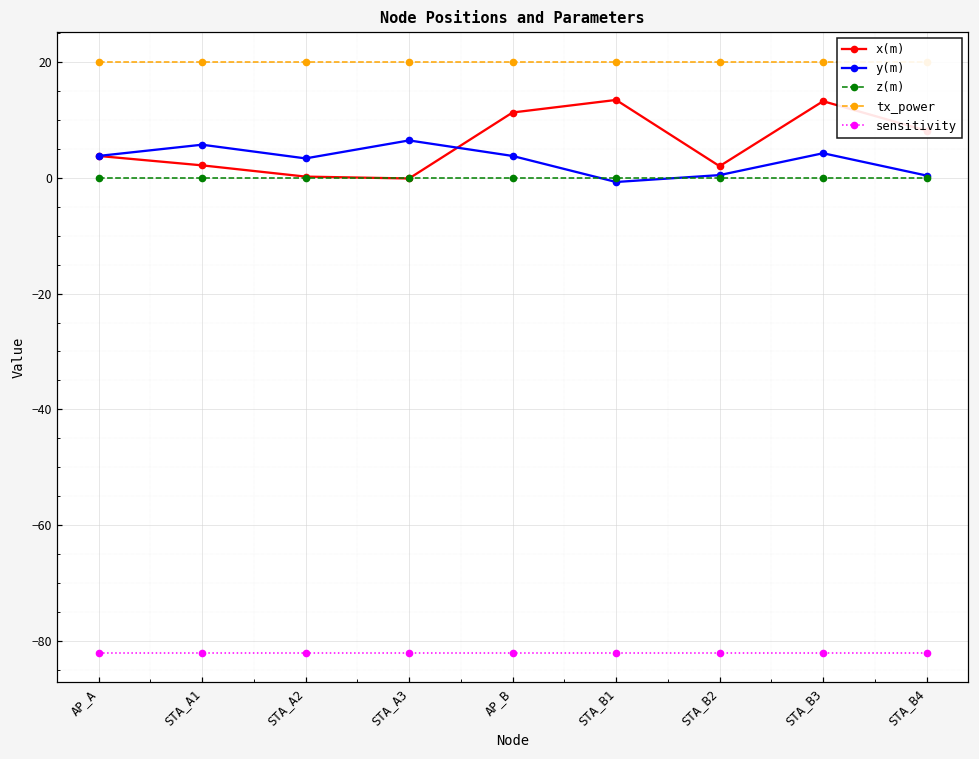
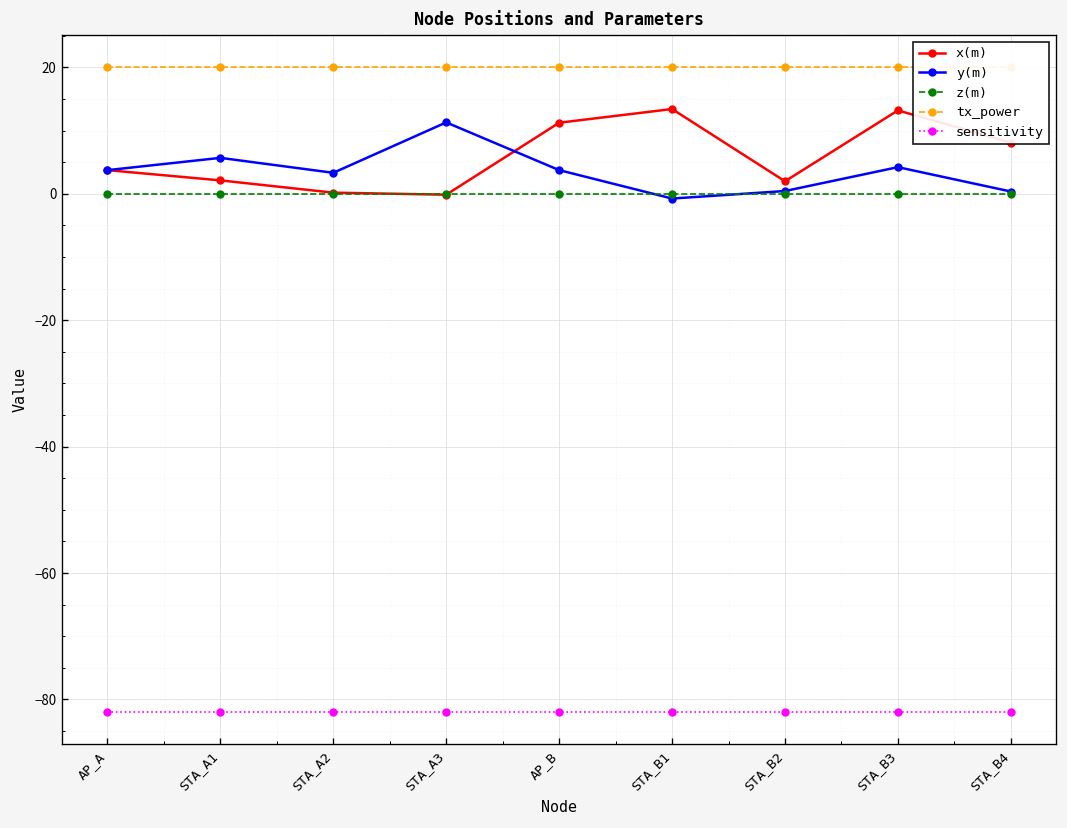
y(m), STA_A3: 6 -> 11
